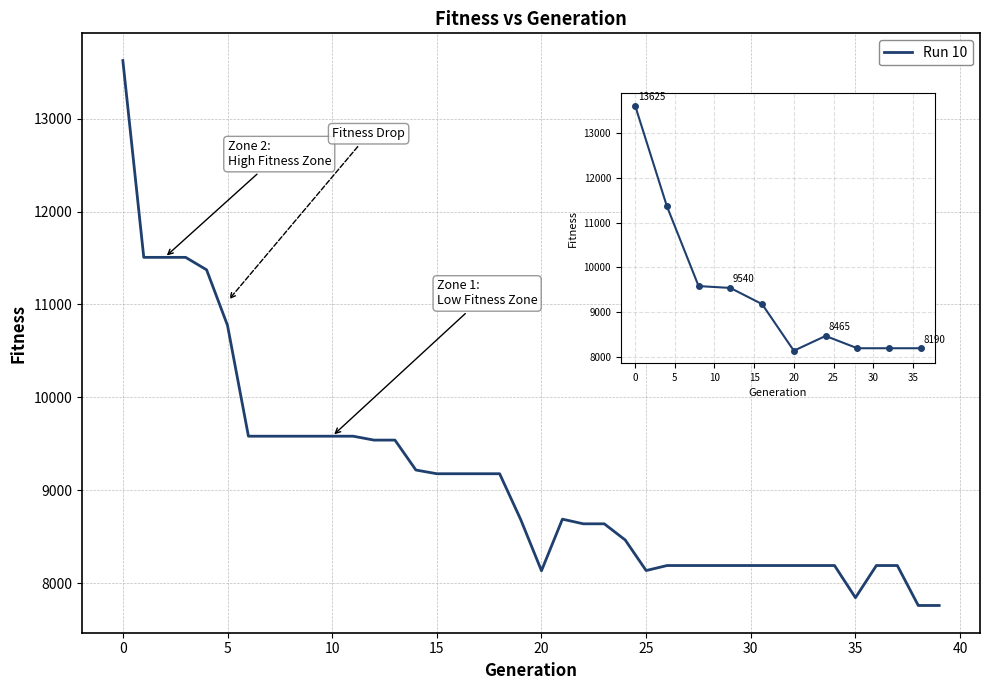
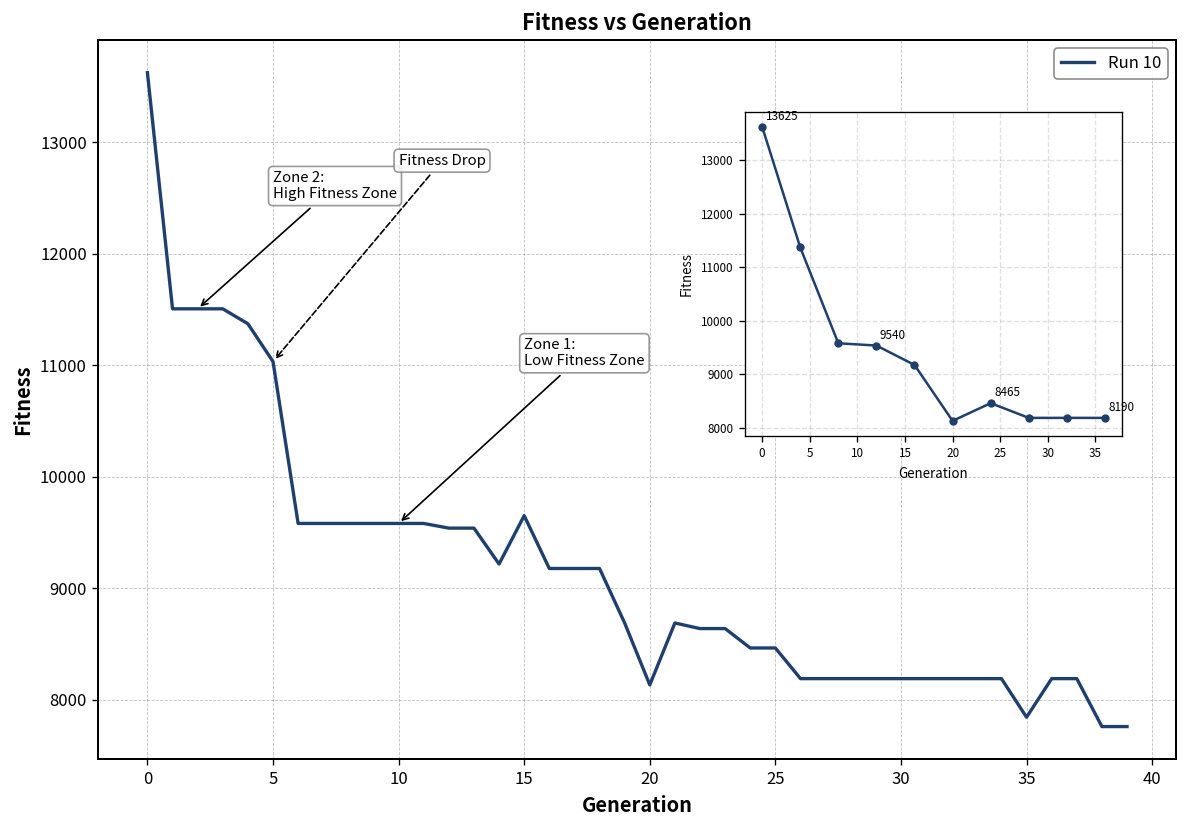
5: 10800 -> 11000
15: 9200 -> 9700
25: 8100 -> 8500
